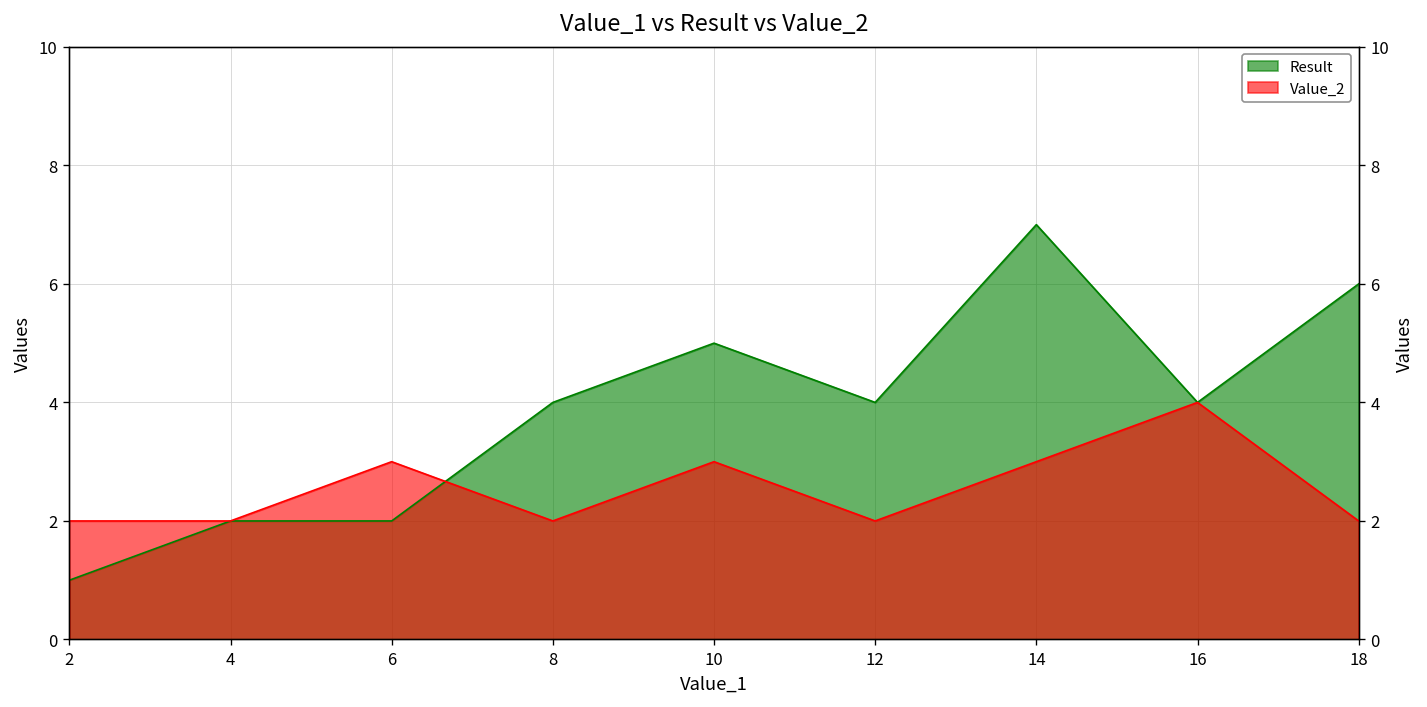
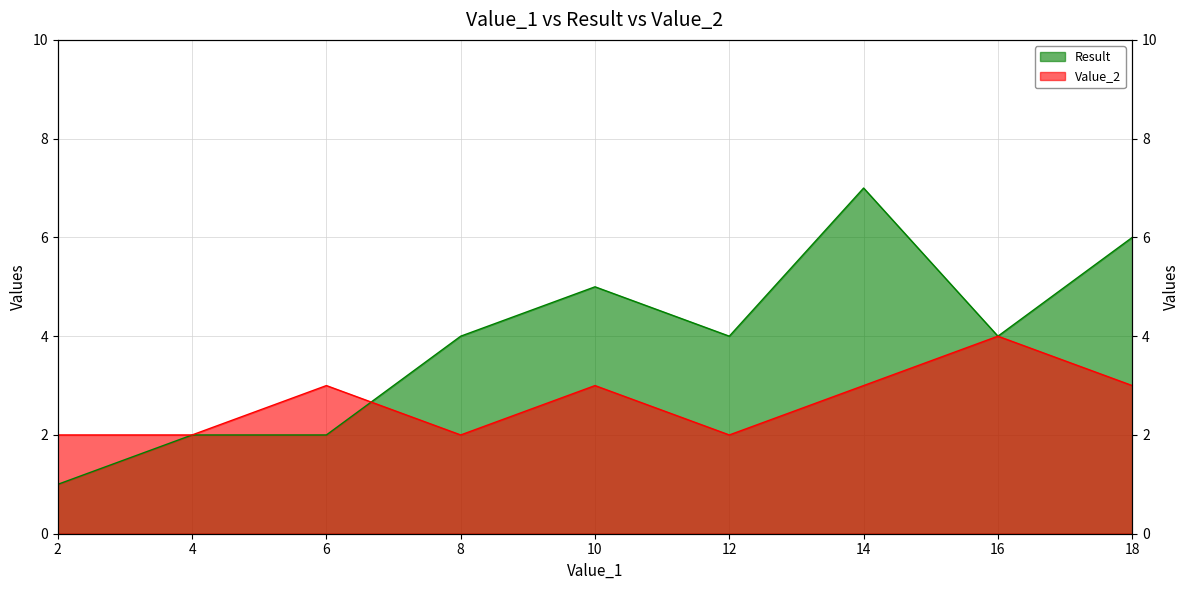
Value_2, 18: 2 -> 3
